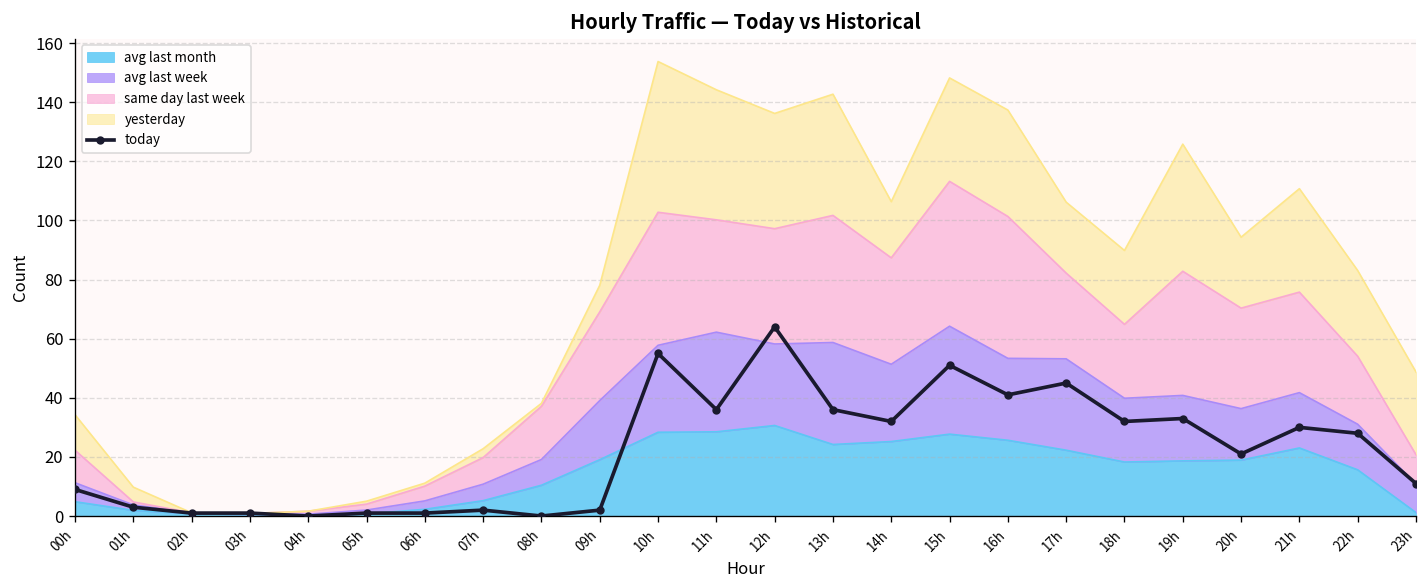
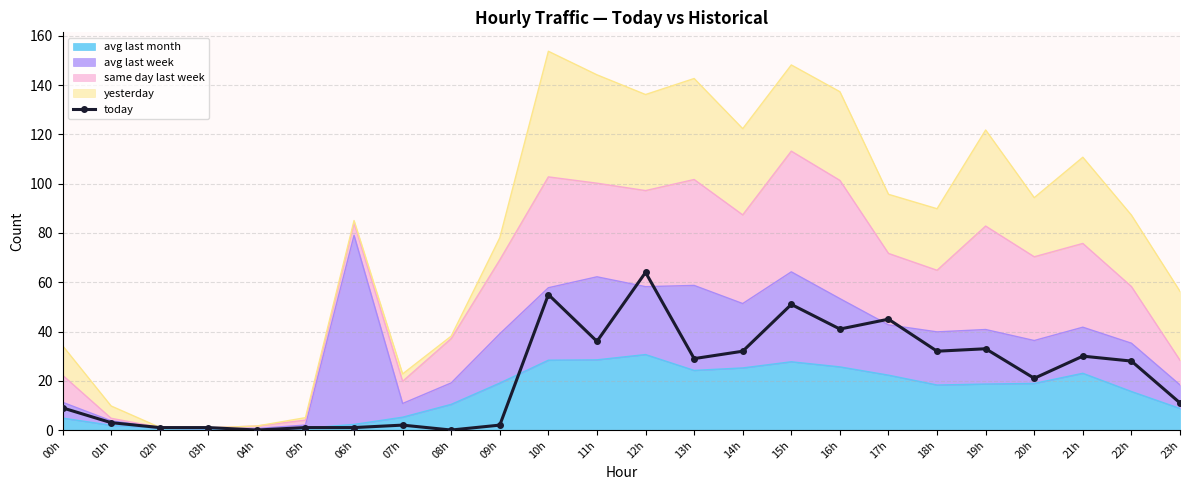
avg last week, 06h: 3 -> 77
today, 13h: 36 -> 29
yesterday, 14h: 19 -> 35
avg last week, 17h: 31 -> 20
yesterday, 19h: 43 -> 39
avg last week, 22h: 15 -> 20
avg last month, 23h: 1 -> 9
